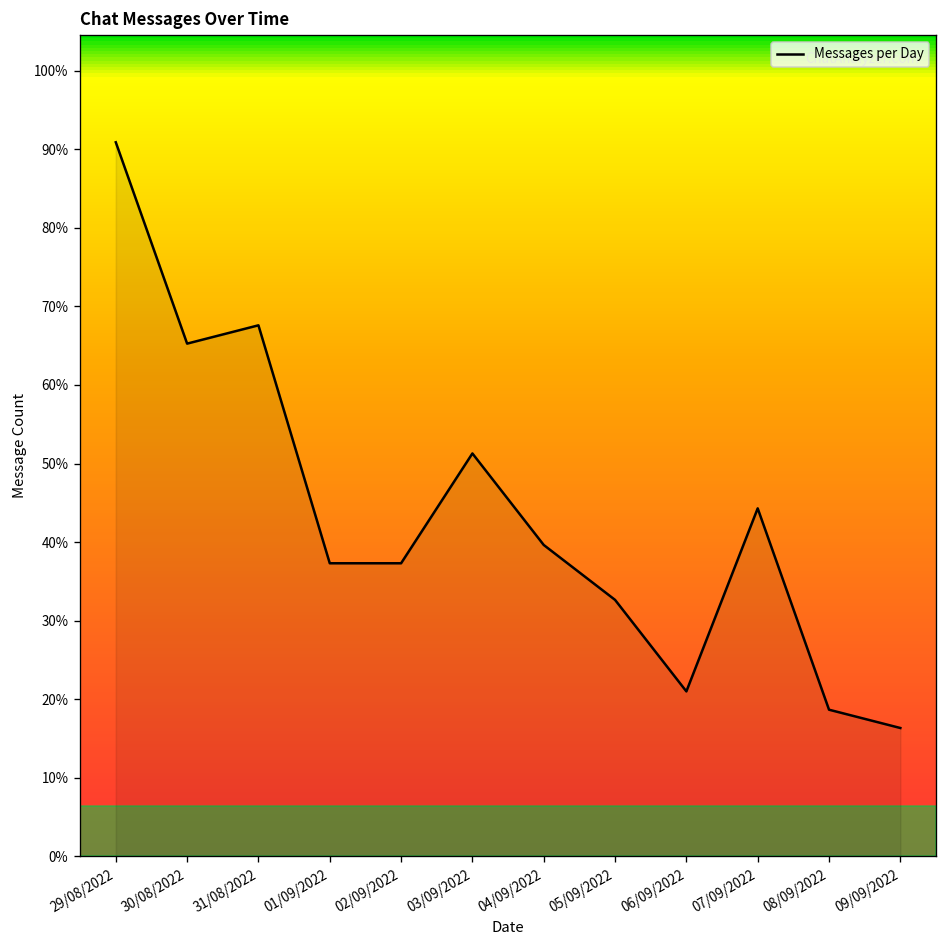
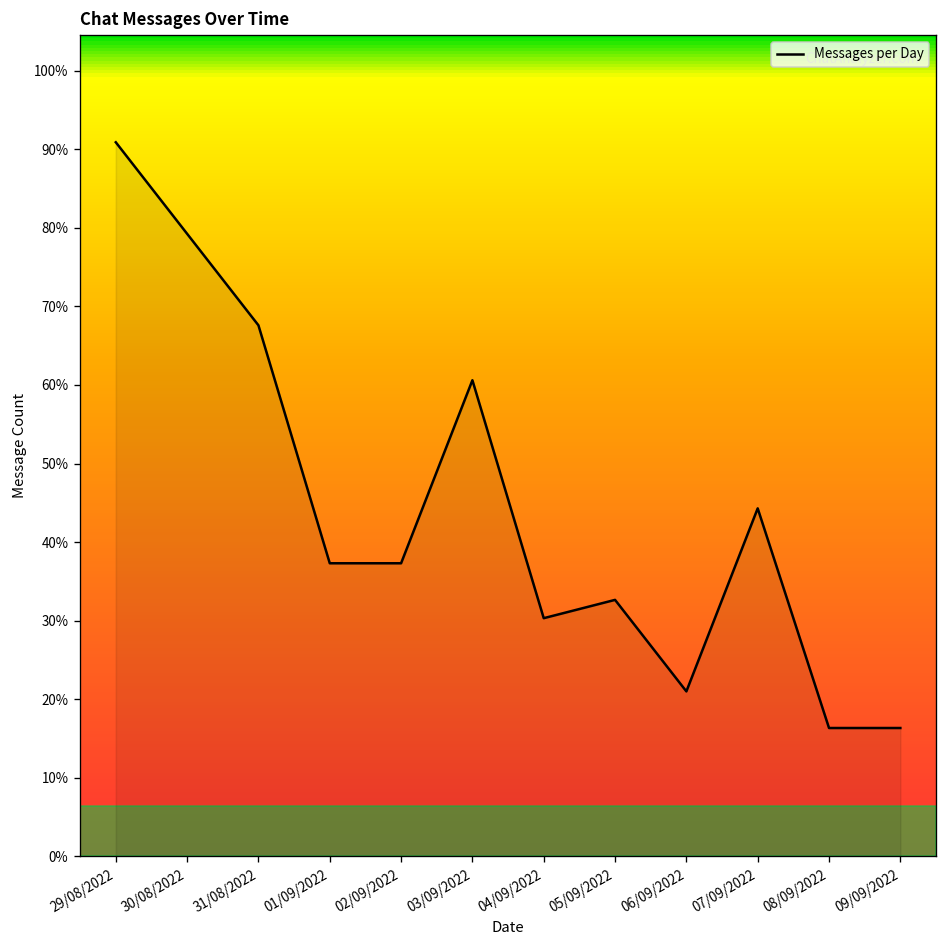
30/08/2022: 65% -> 79%
03/09/2022: 51% -> 61%
04/09/2022: 40% -> 30%
08/09/2022: 19% -> 16%
